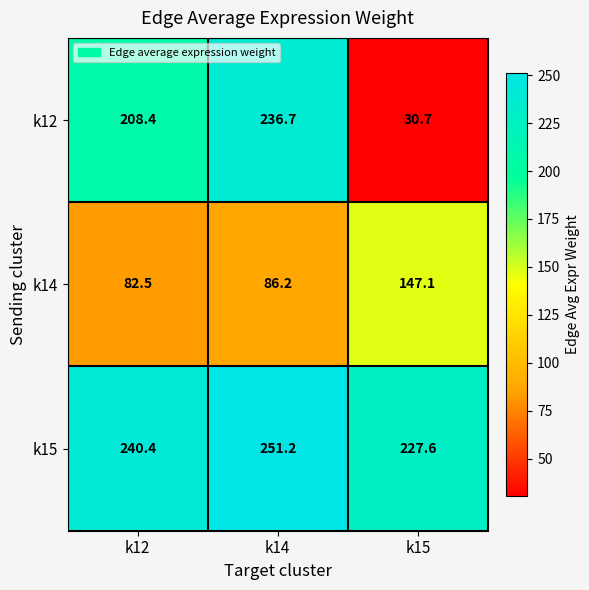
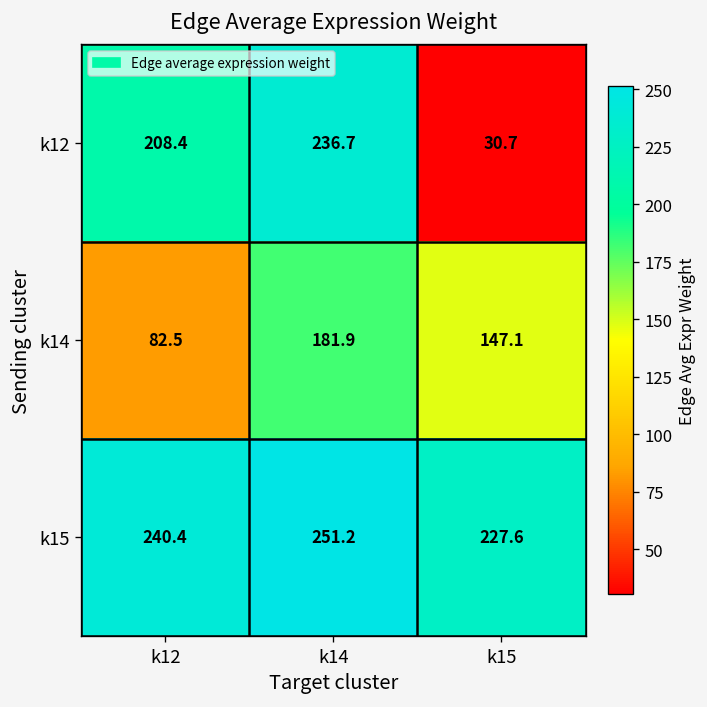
k14, k14: 86.2 -> 181.9
